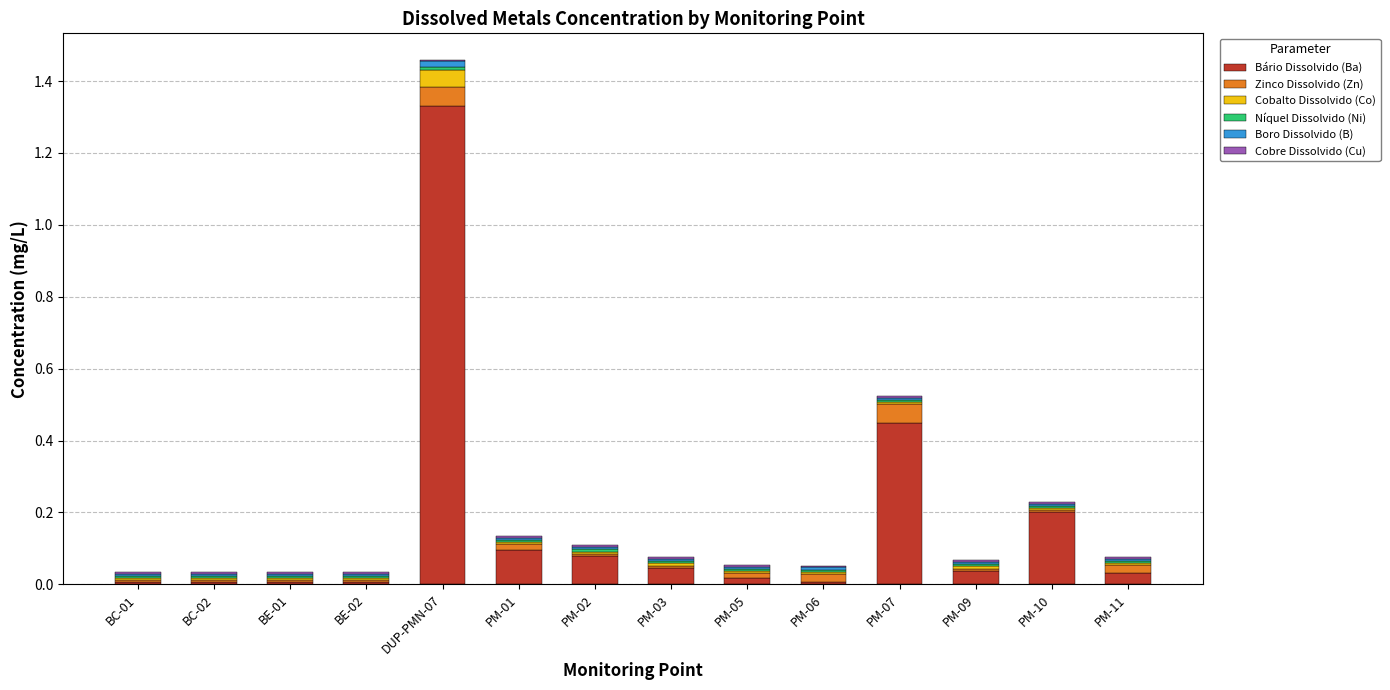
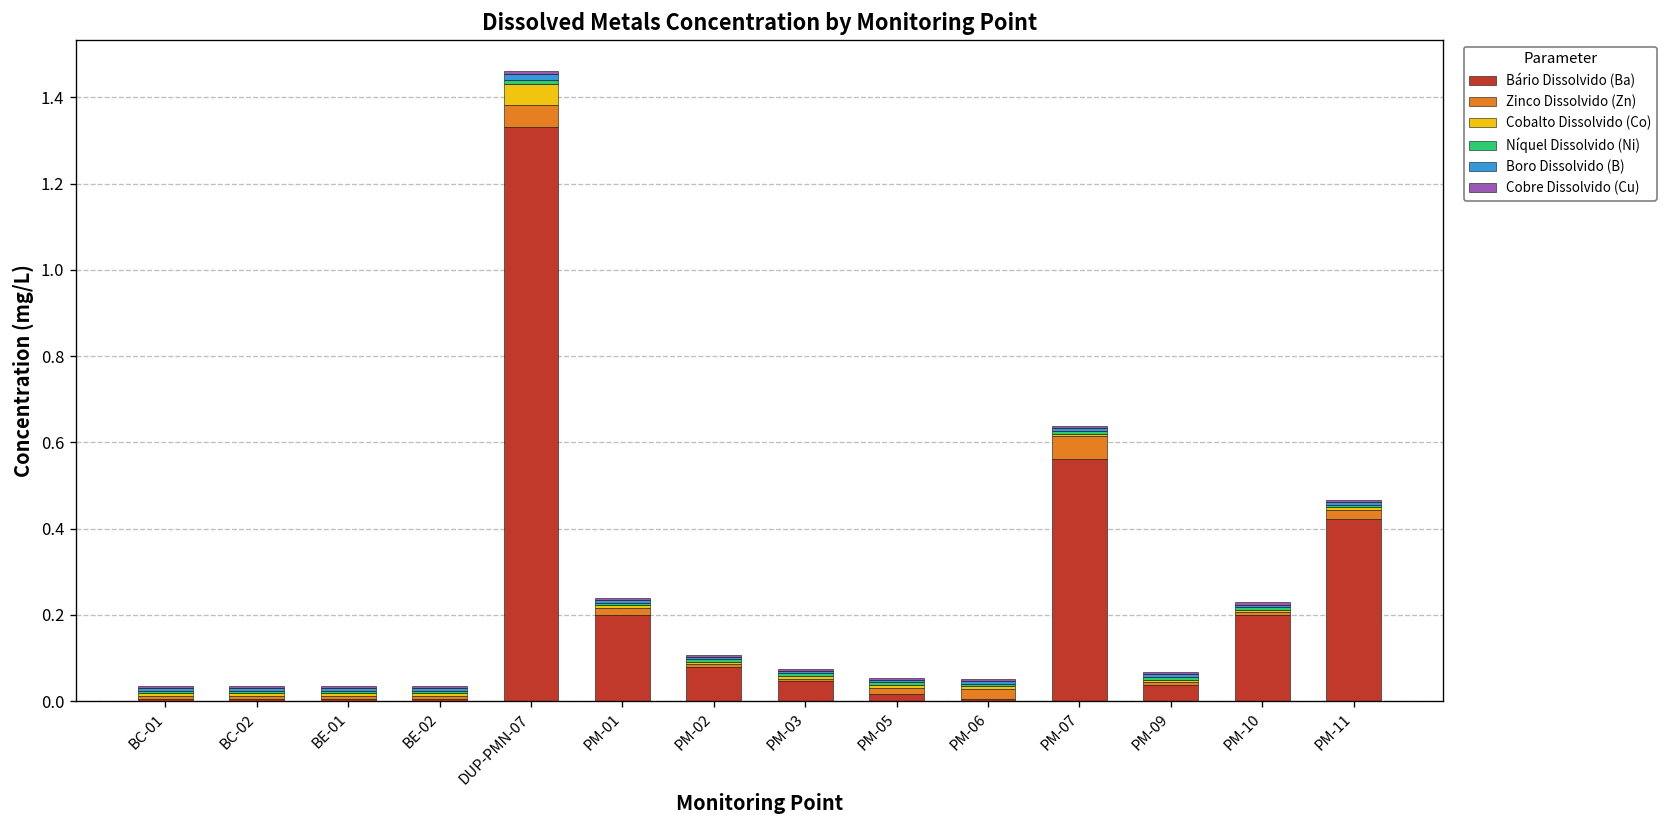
Bário Dissolvido (Ba), PM-01: 0.10 -> 0.20
Bário Dissolvido (Ba), PM-07: 0.45 -> 0.56
Bário Dissolvido (Ba), PM-11: 0.03 -> 0.42
